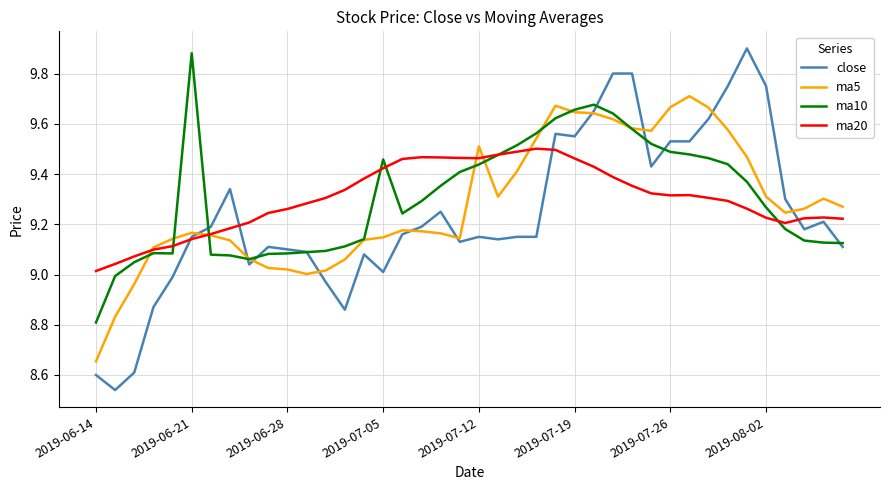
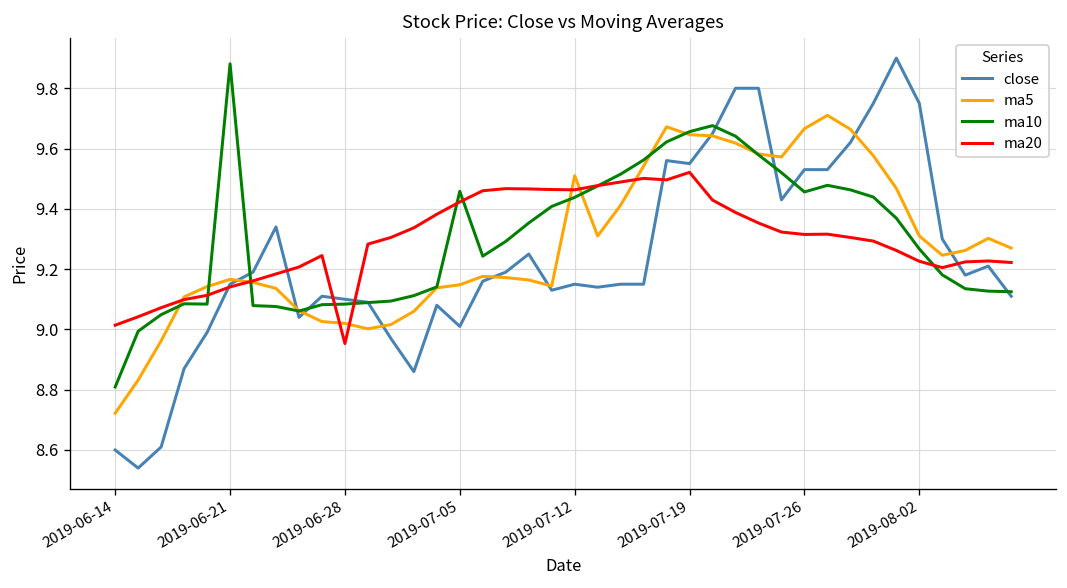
ma5, 2019-06-14: 8.65 -> 8.72
ma20, 2019-06-28: 9.26 -> 8.95
ma20, 2019-07-19: 9.46 -> 9.52
ma10, 2019-07-26: 9.49 -> 9.46
